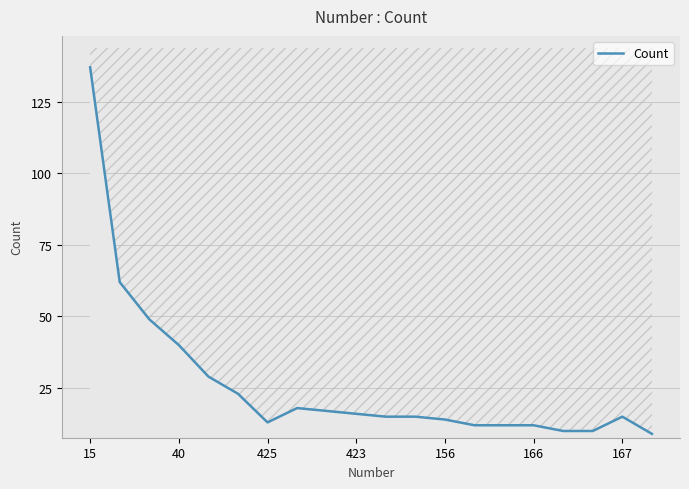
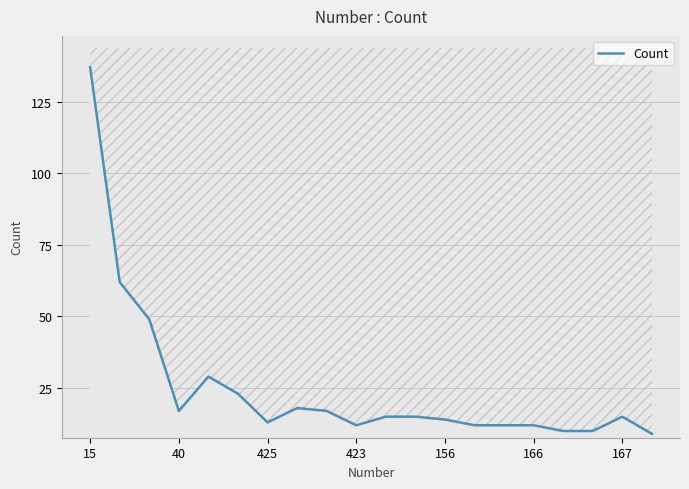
Count, 40: 40 -> 17
Count, 423: 16 -> 12
